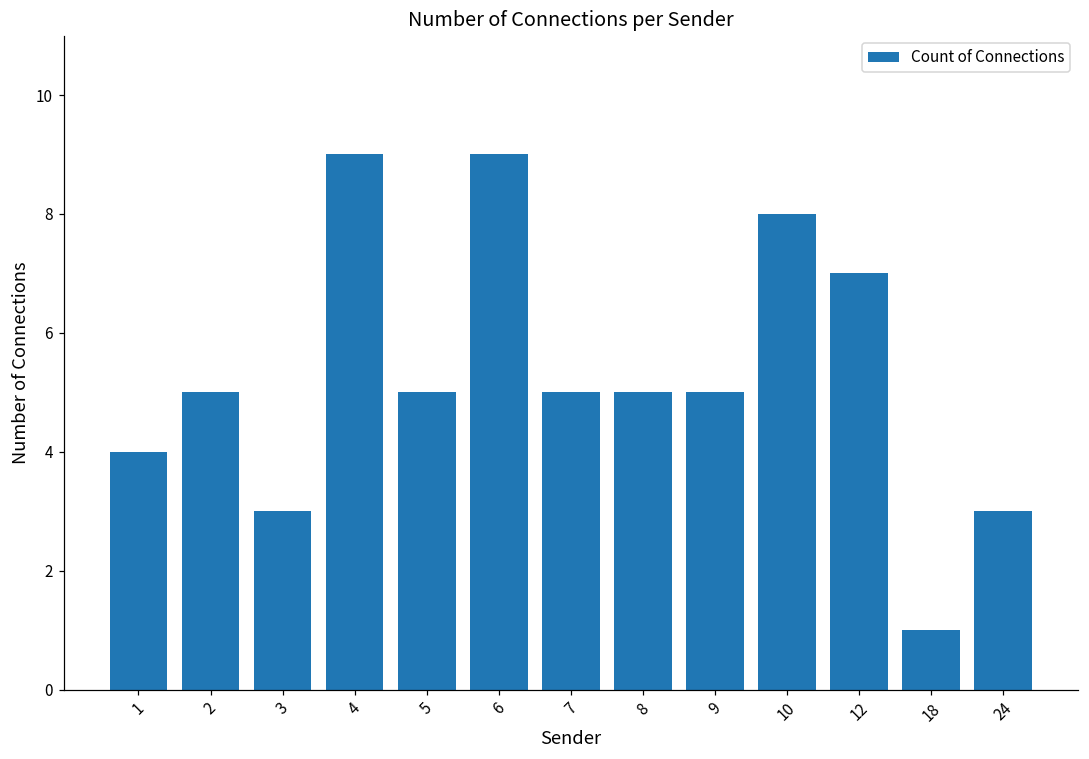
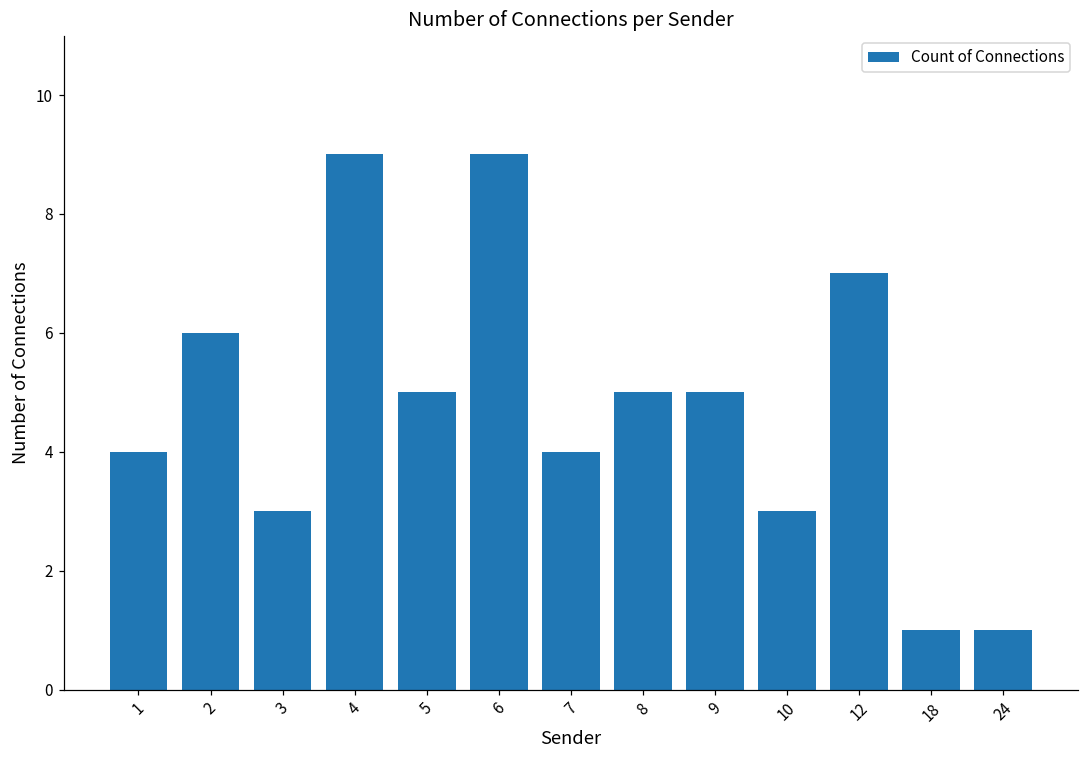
2: 5 -> 6
7: 5 -> 4
10: 8 -> 3
24: 3 -> 1
